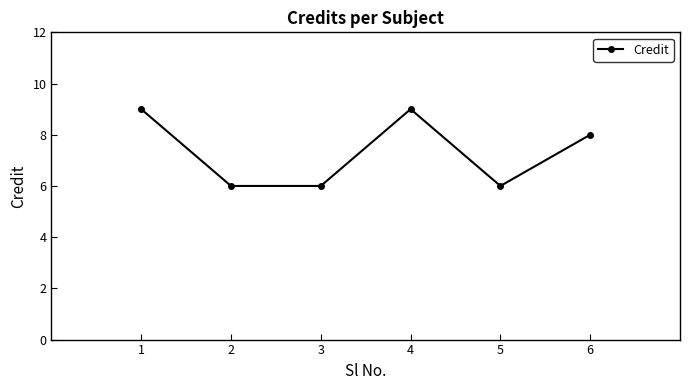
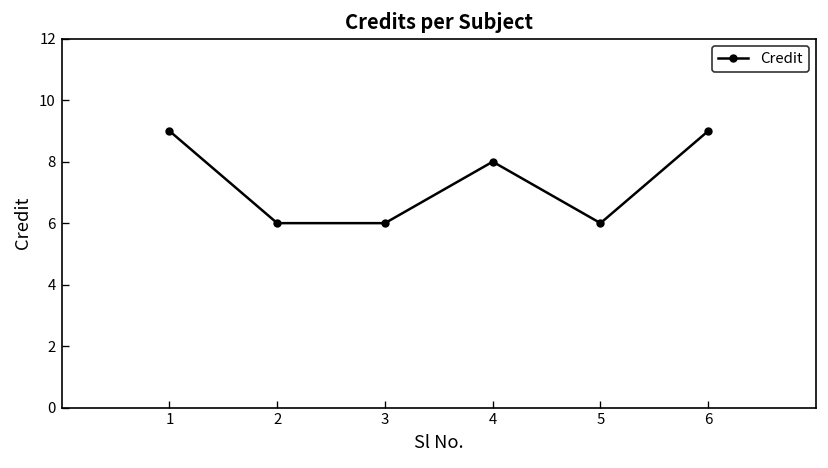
4: 9 -> 8
6: 8 -> 9
